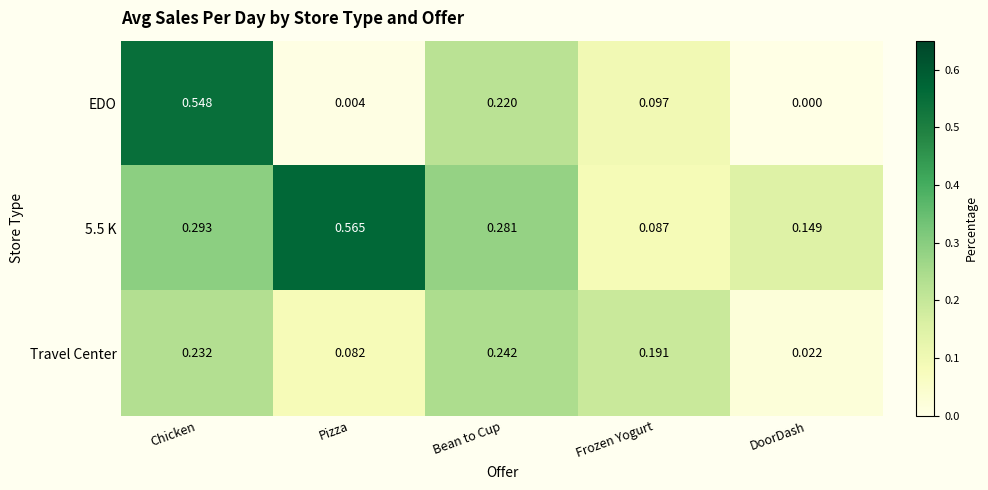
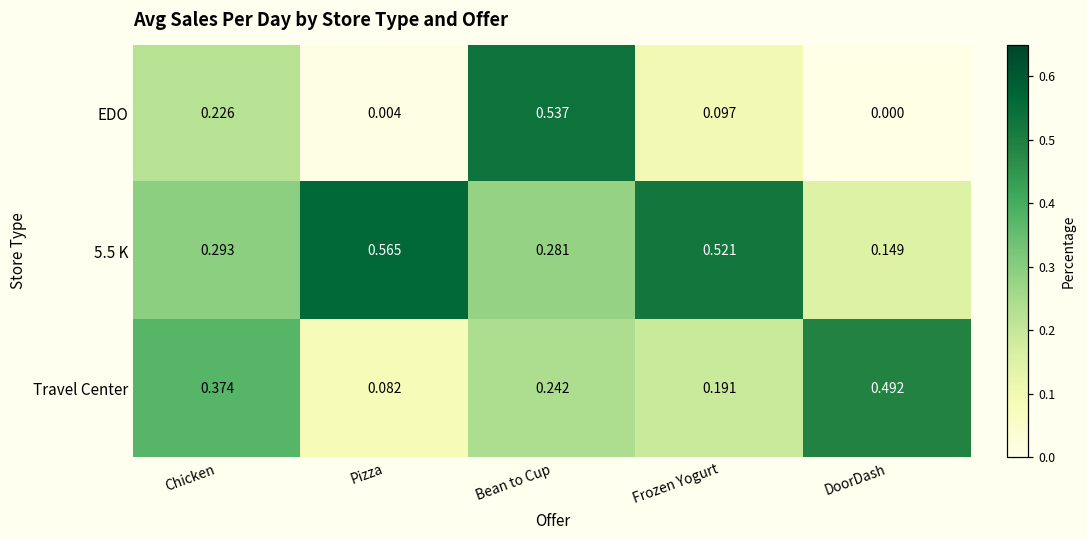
EDO, Chicken: 0.548 -> 0.226
EDO, Bean to Cup: 0.220 -> 0.537
5.5 K, Frozen Yogurt: 0.087 -> 0.521
Travel Center, Chicken: 0.232 -> 0.374
Travel Center, DoorDash: 0.022 -> 0.492
